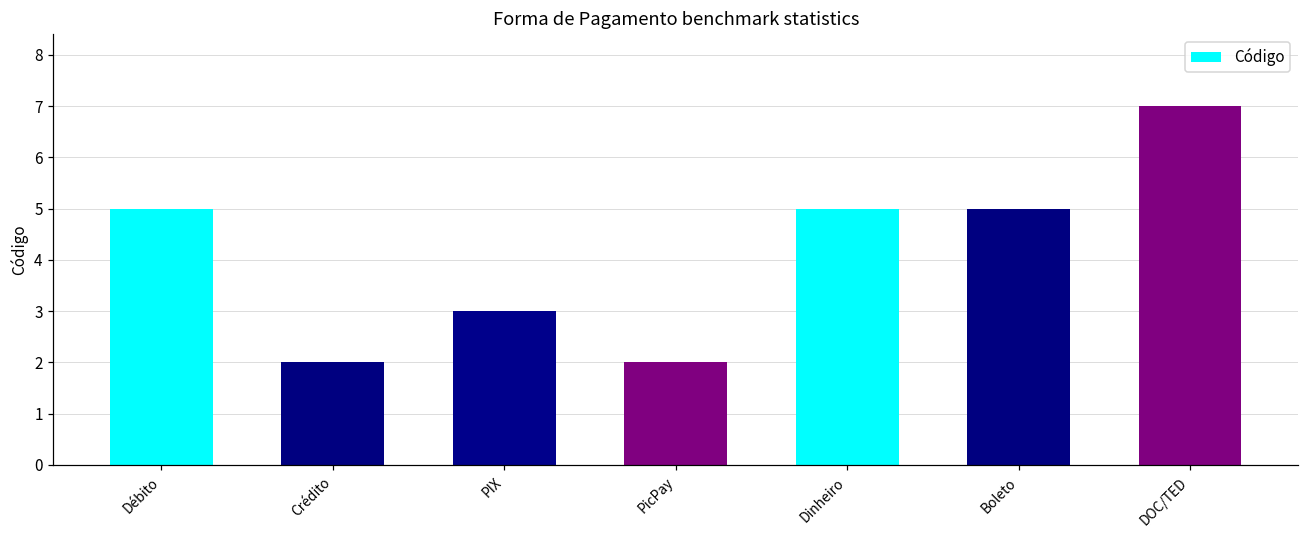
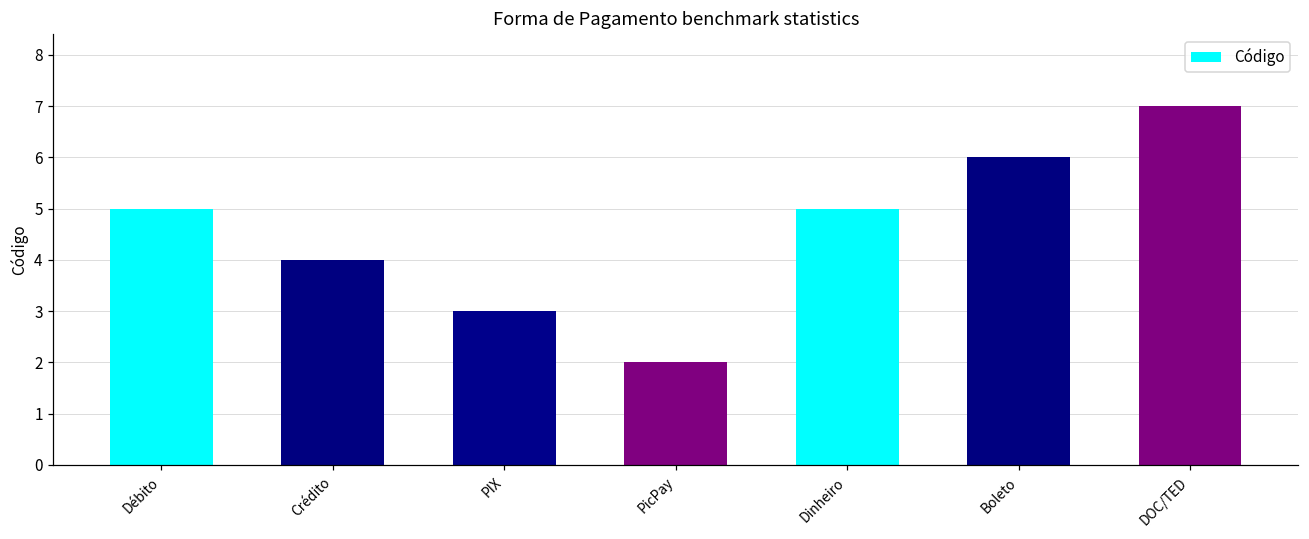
Crédito: 2 -> 4
Boleto: 5 -> 6
